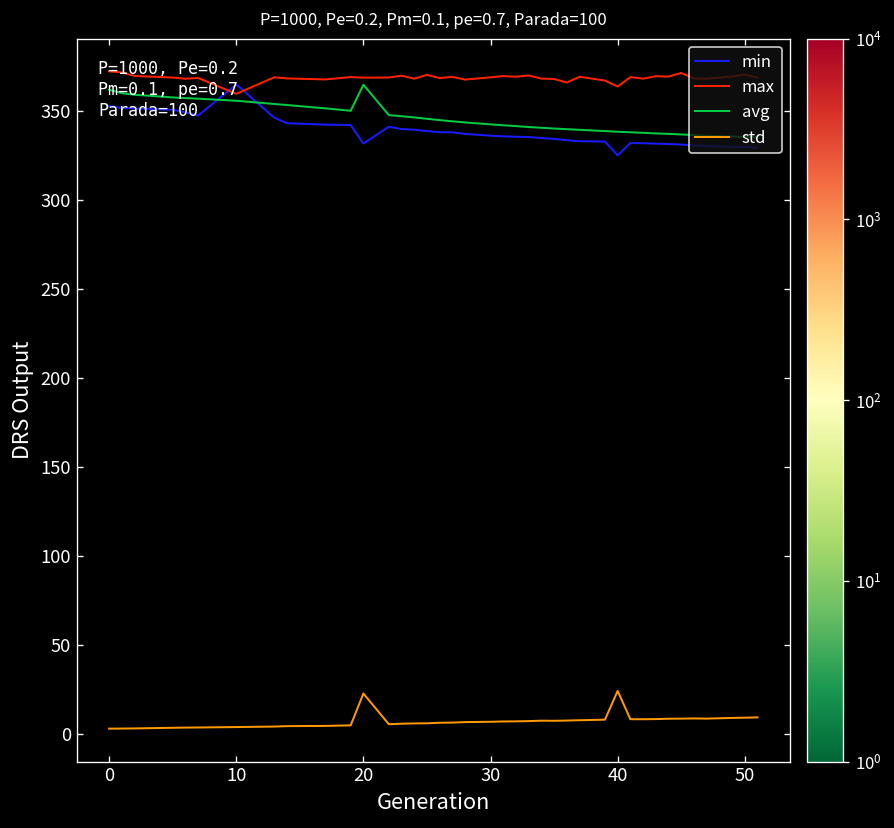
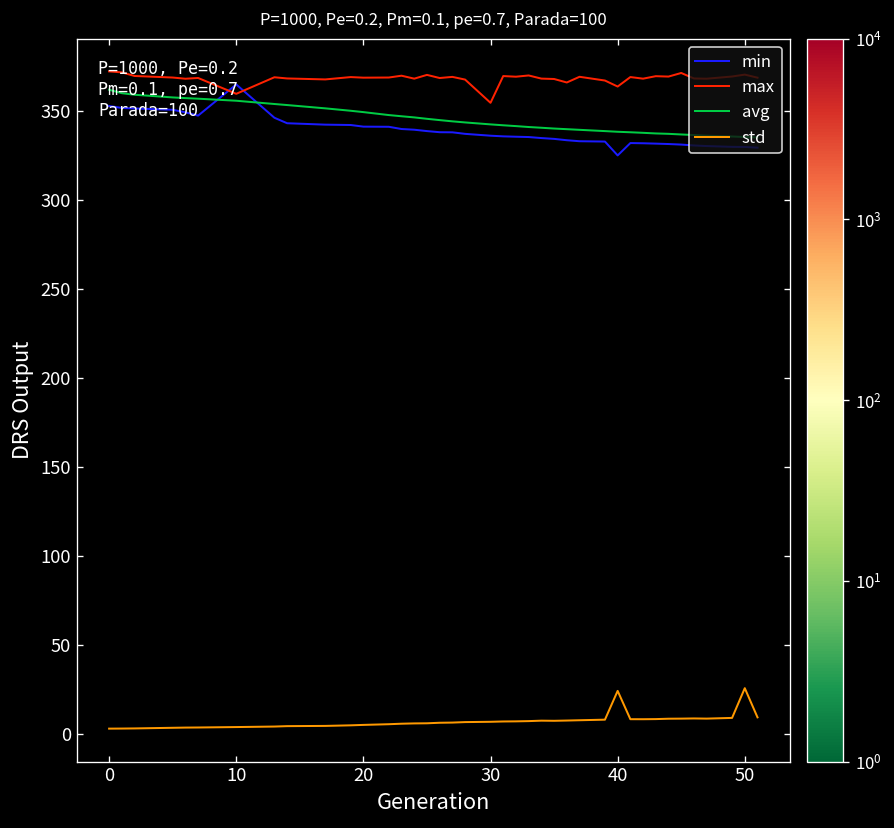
min, 20: 332 -> 341
avg, 20: 365 -> 350
std, 20: 23 -> 5
max, 30: 369 -> 355
std, 50: 9 -> 26
